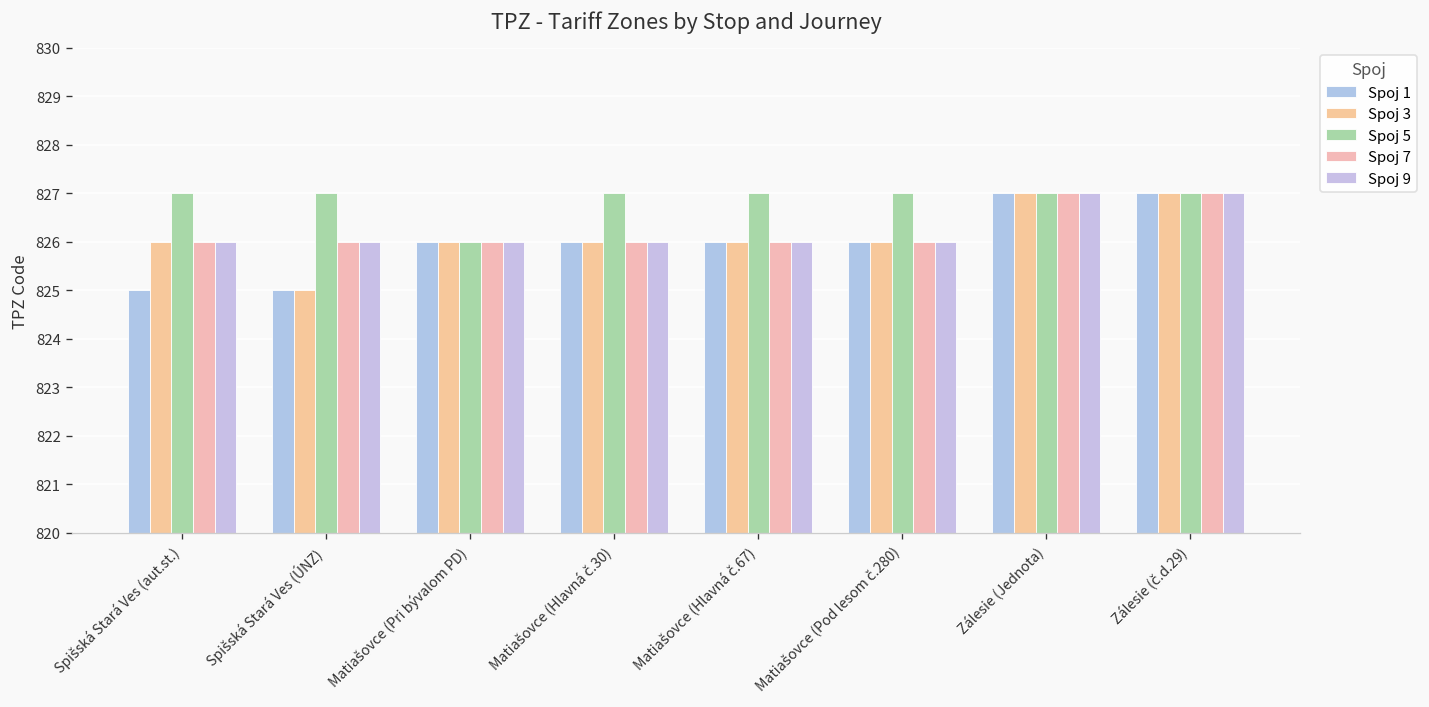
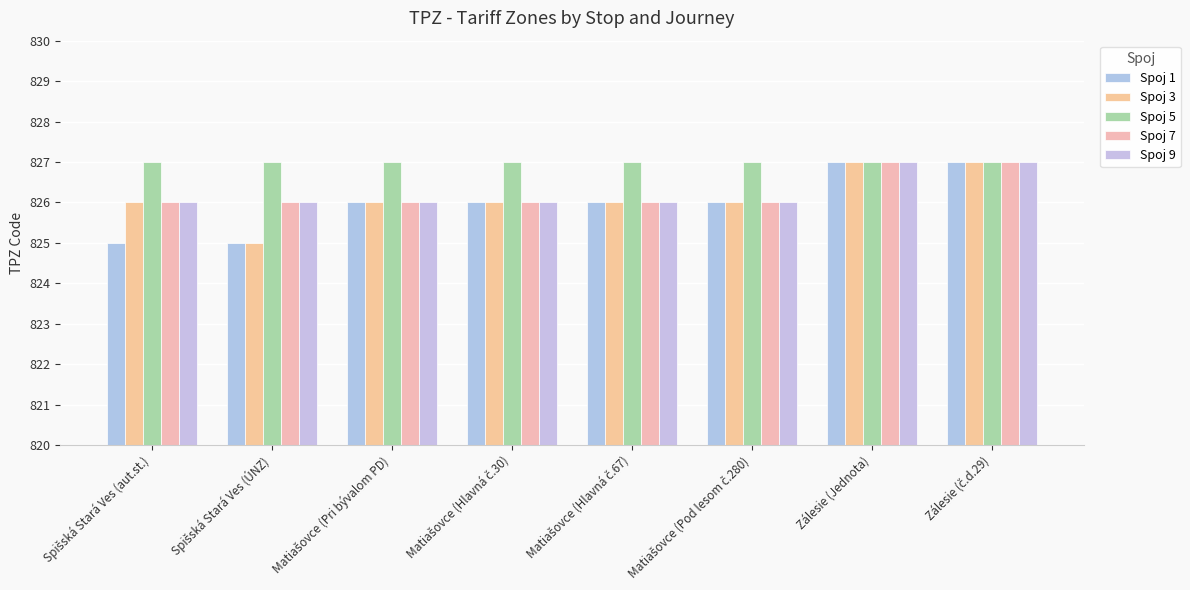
Spoj 5, Matiašovce (Pri bývalom PD): 826 -> 827
